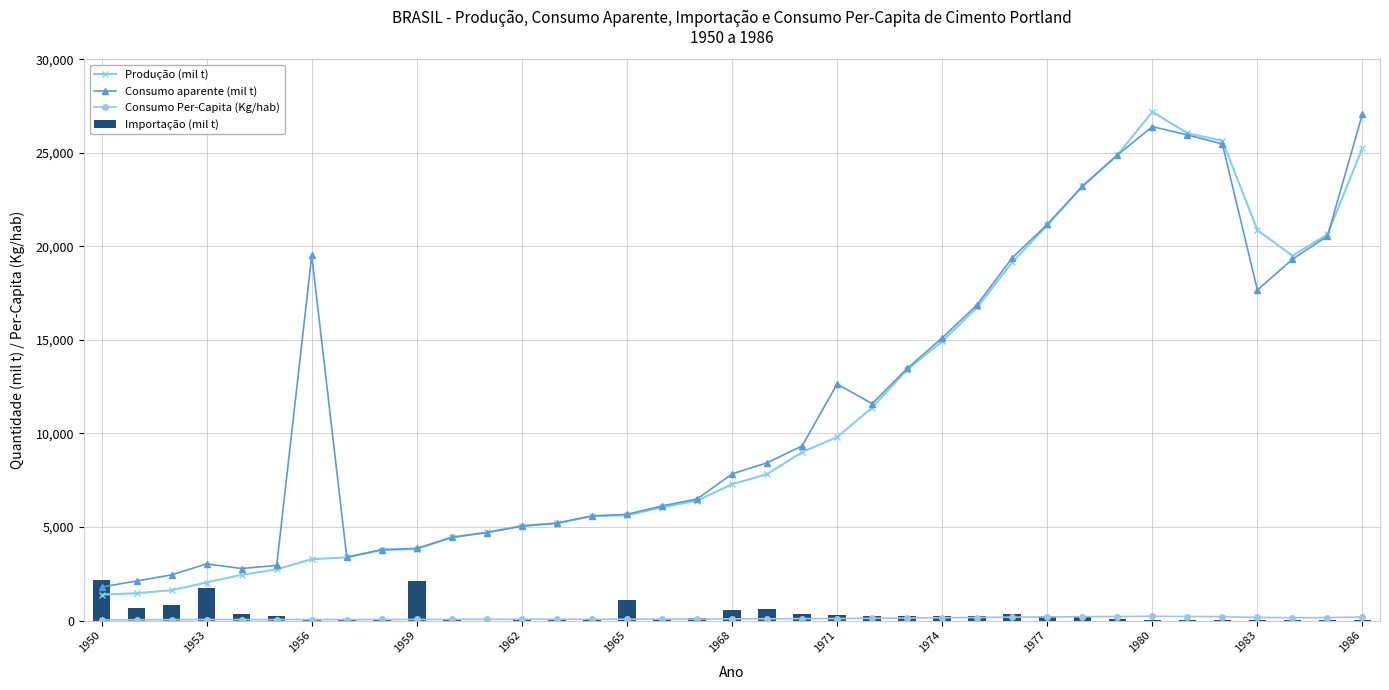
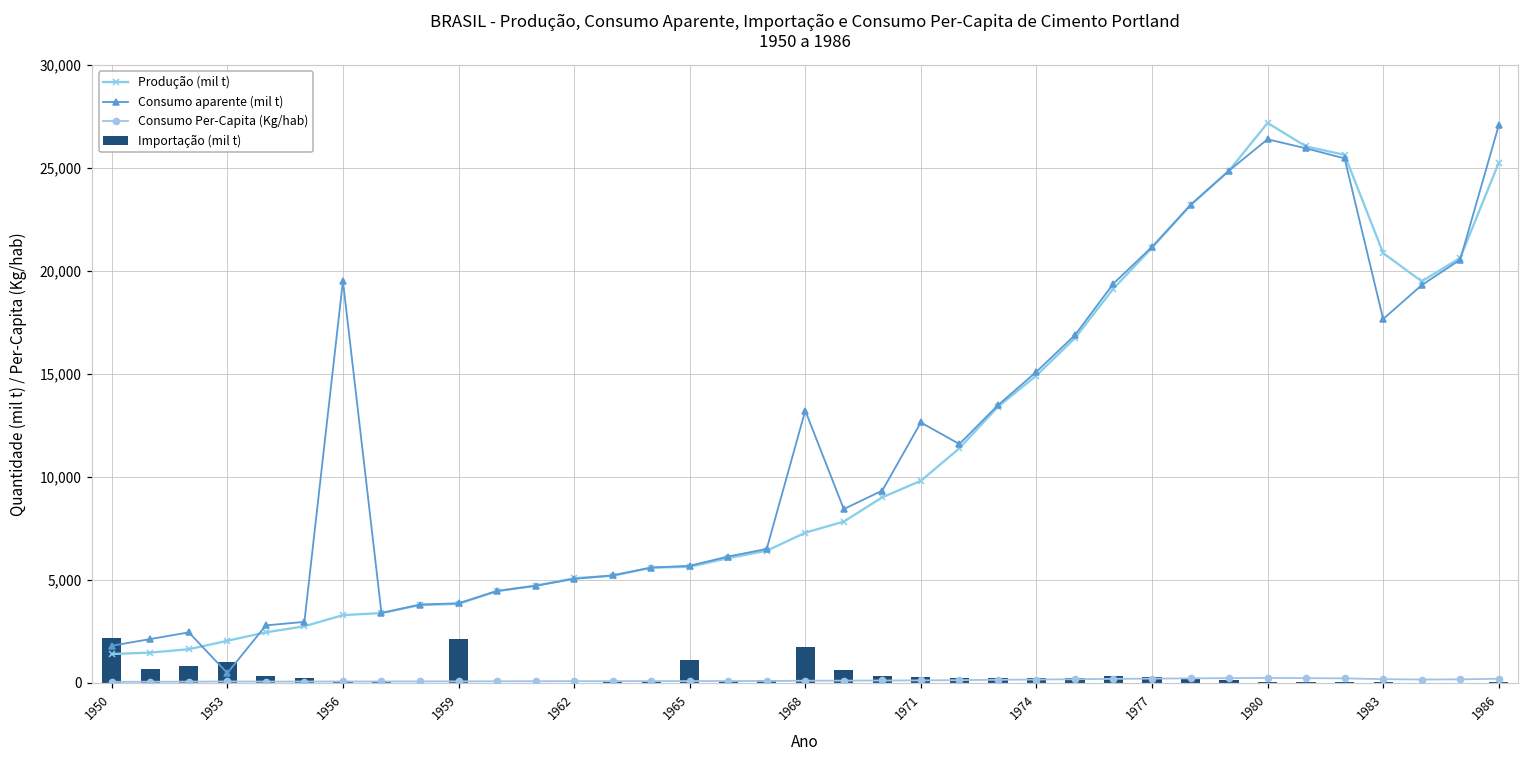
Importação (mil t), 1953: 1,700 -> 1,000
Consumo aparente (mil t), 1953: 3,000 -> 500
Importação (mil t), 1968: 600 -> 1,700
Consumo aparente (mil t), 1968: 7,800 -> 13,200
